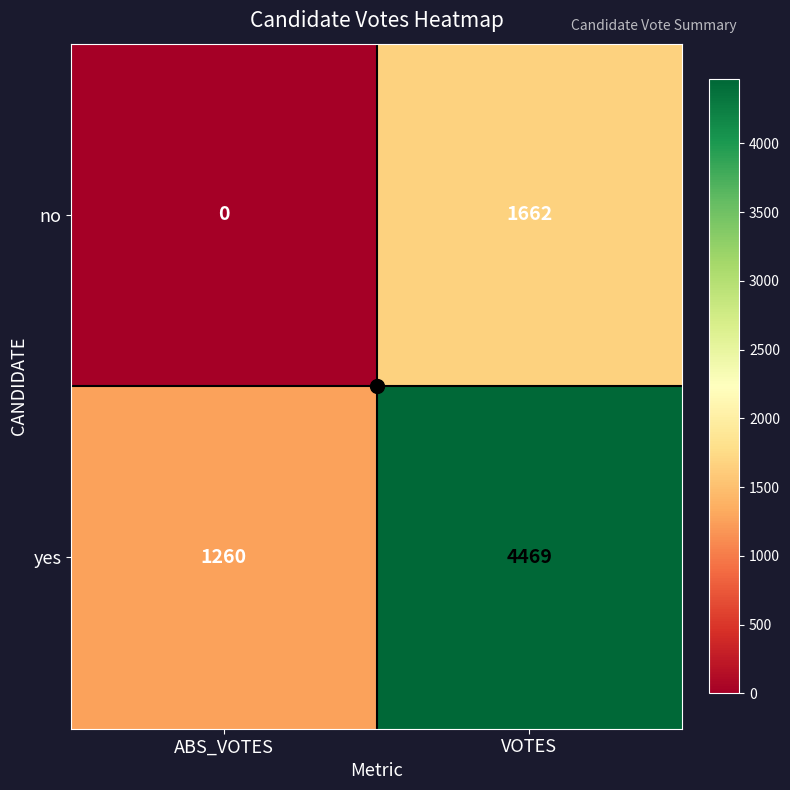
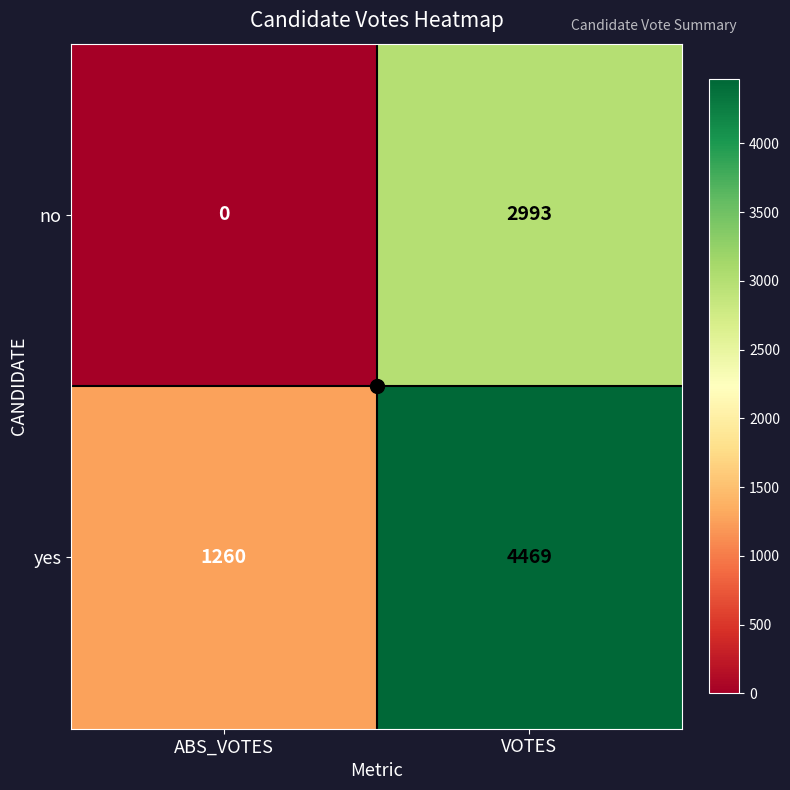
no, VOTES: 1662 -> 2993
